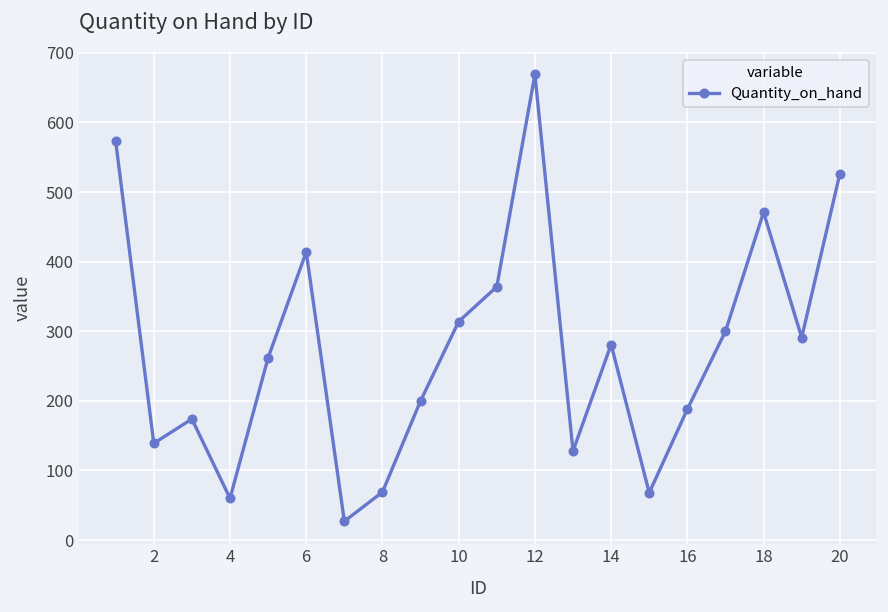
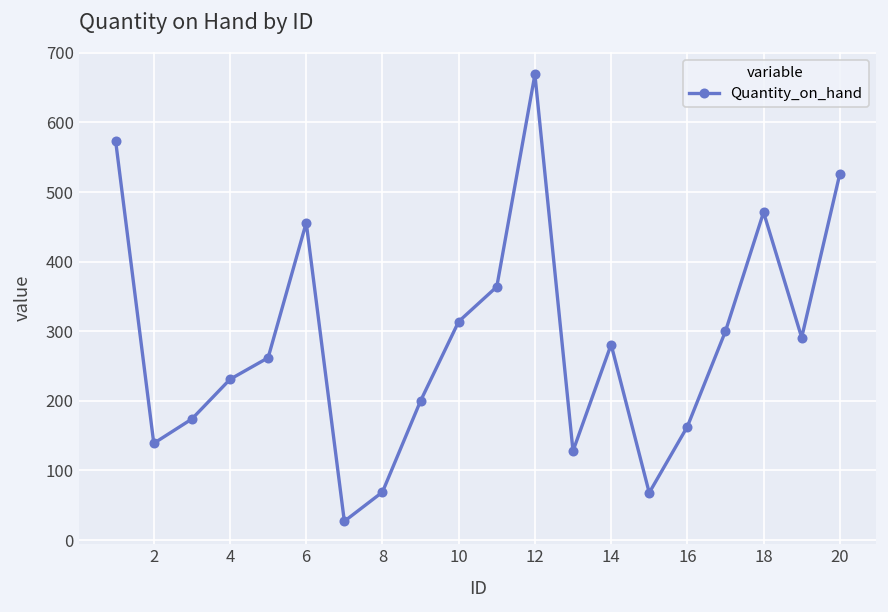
4: 60 -> 230
6: 410 -> 460
16: 190 -> 160
